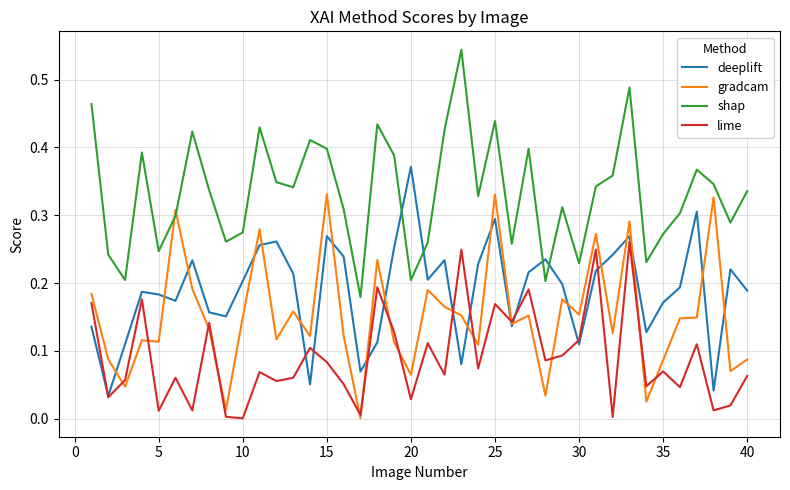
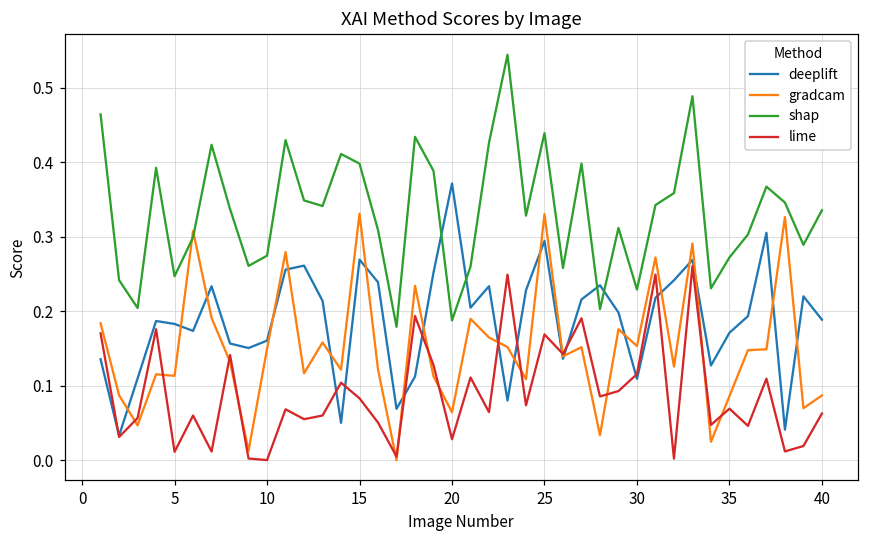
deeplift, 10: 0.20 -> 0.16
shap, 20: 0.20 -> 0.19
